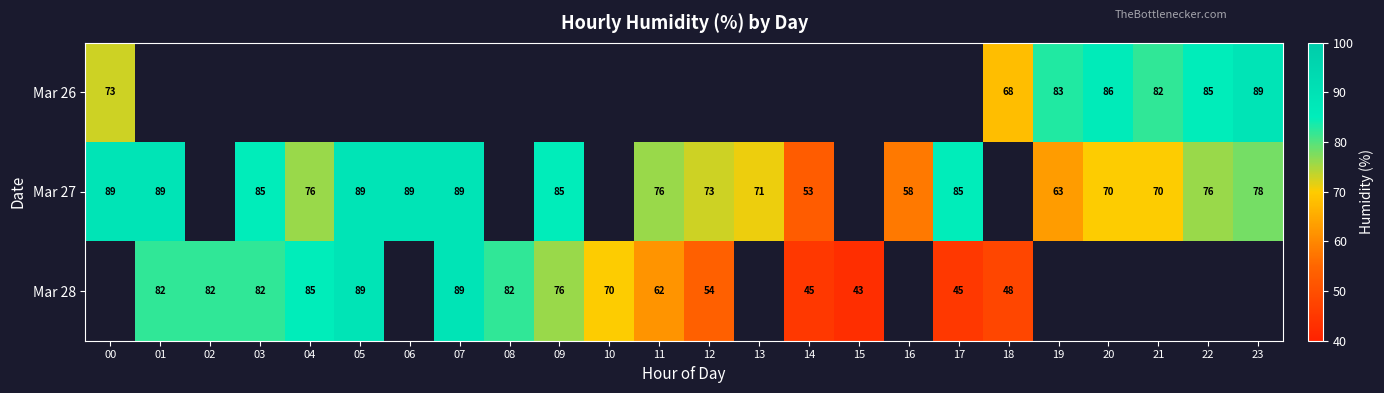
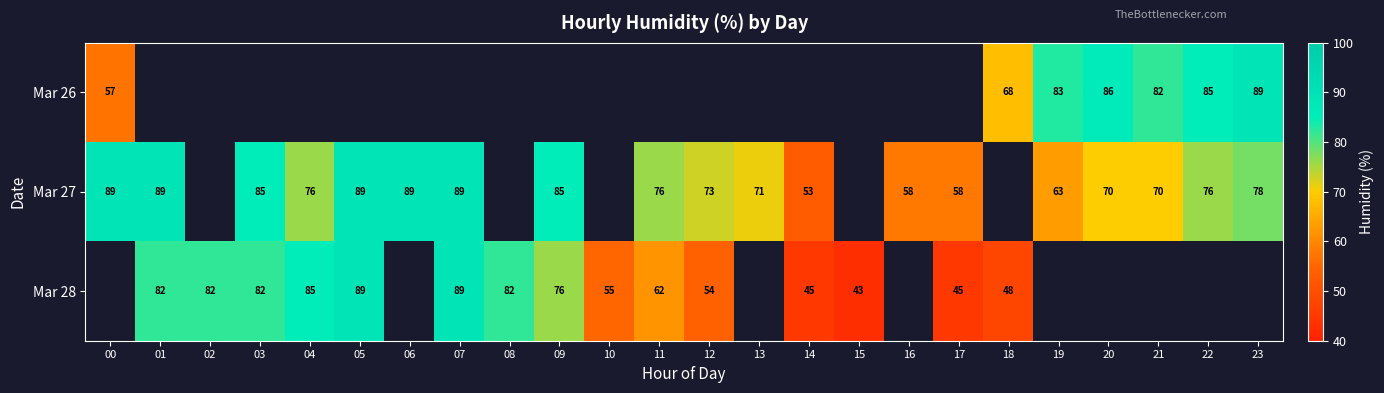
Mar 26, 00: 73 -> 57
Mar 27, 17: 85 -> 58
Mar 28, 10: 70 -> 55
